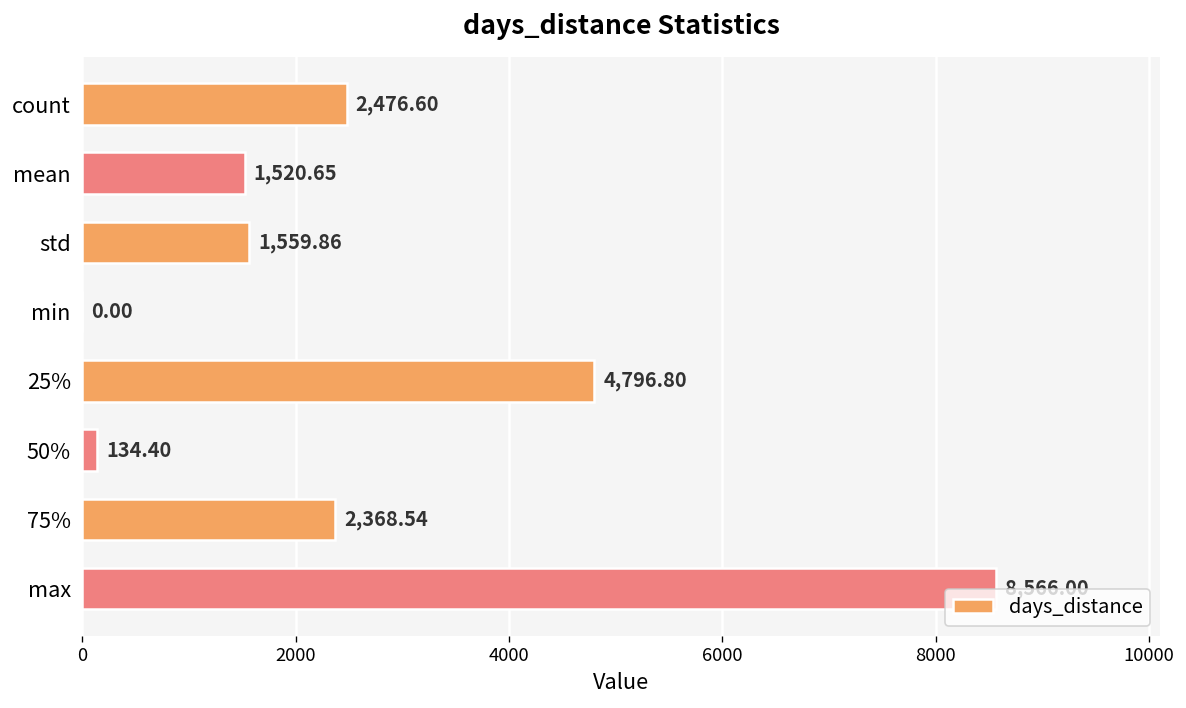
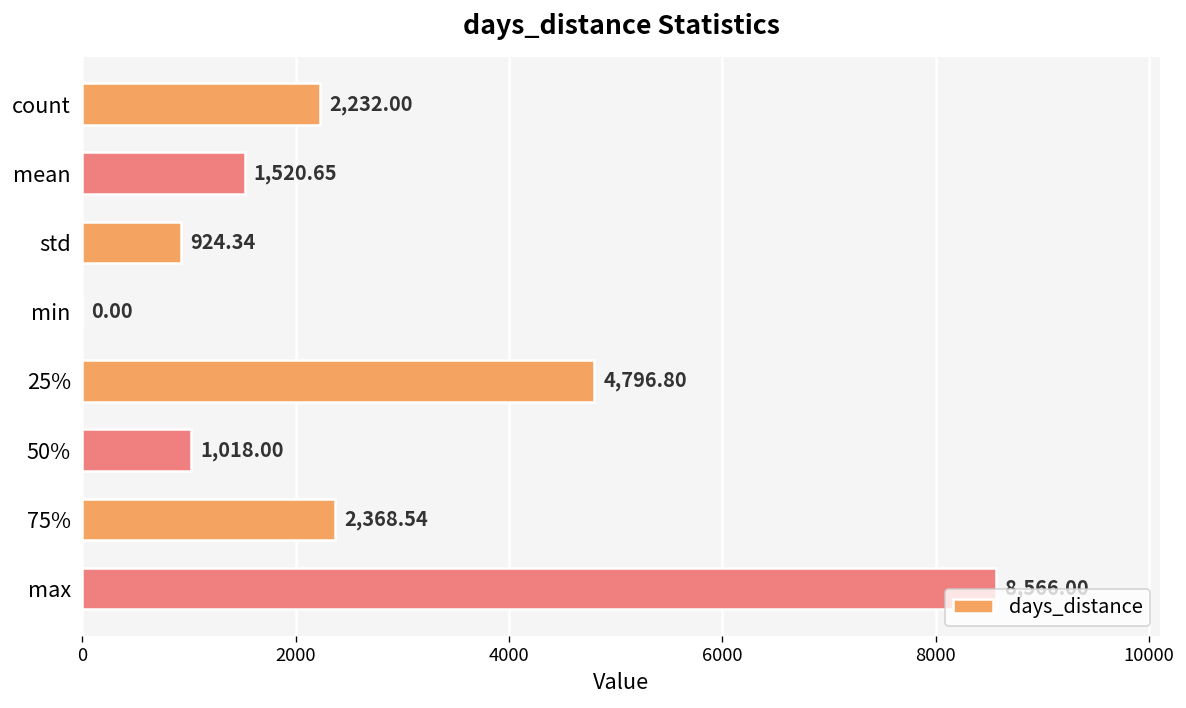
count: 2,476.60 -> 2,232.00
std: 1,559.86 -> 924.34
50%: 134.40 -> 1,018.00
